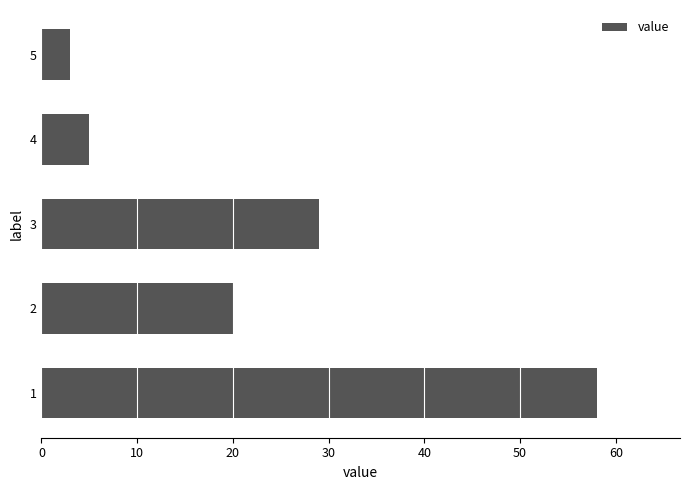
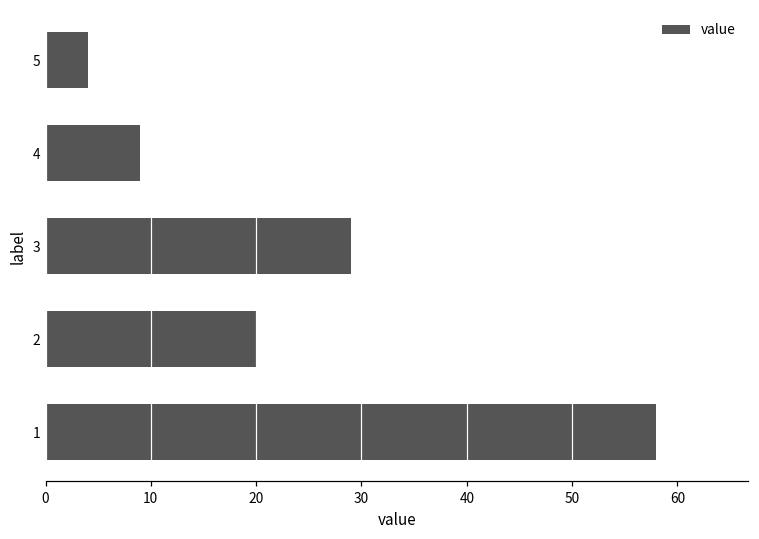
5: 3 -> 4
4: 5 -> 9
